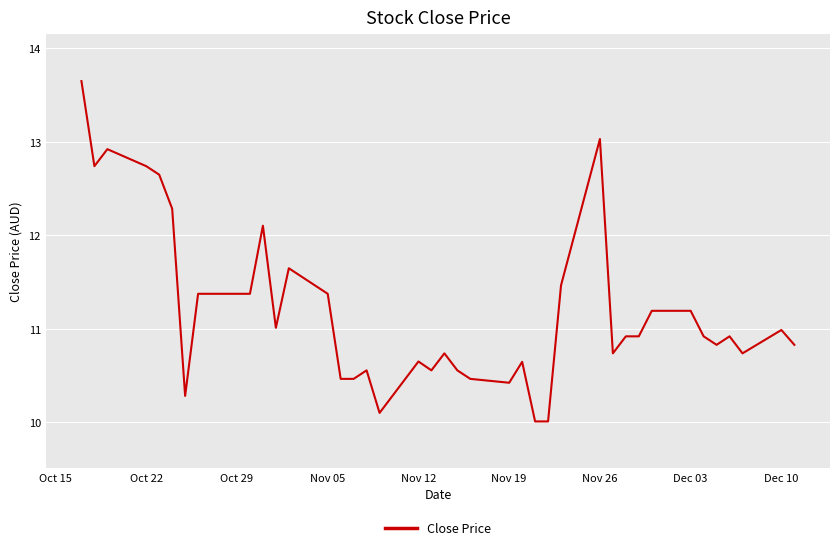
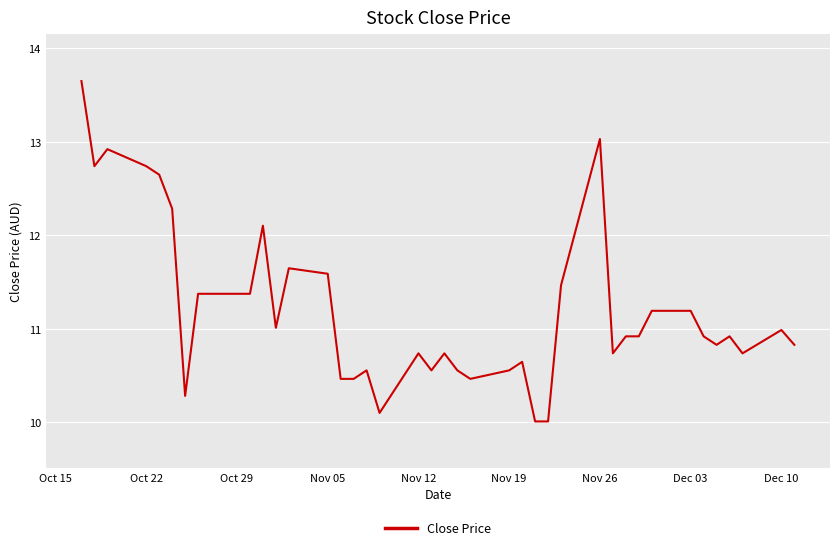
Nov 05: 11.4 -> 11.6
Nov 12: 10.65 -> 10.74
Nov 19: 10.4 -> 10.6
